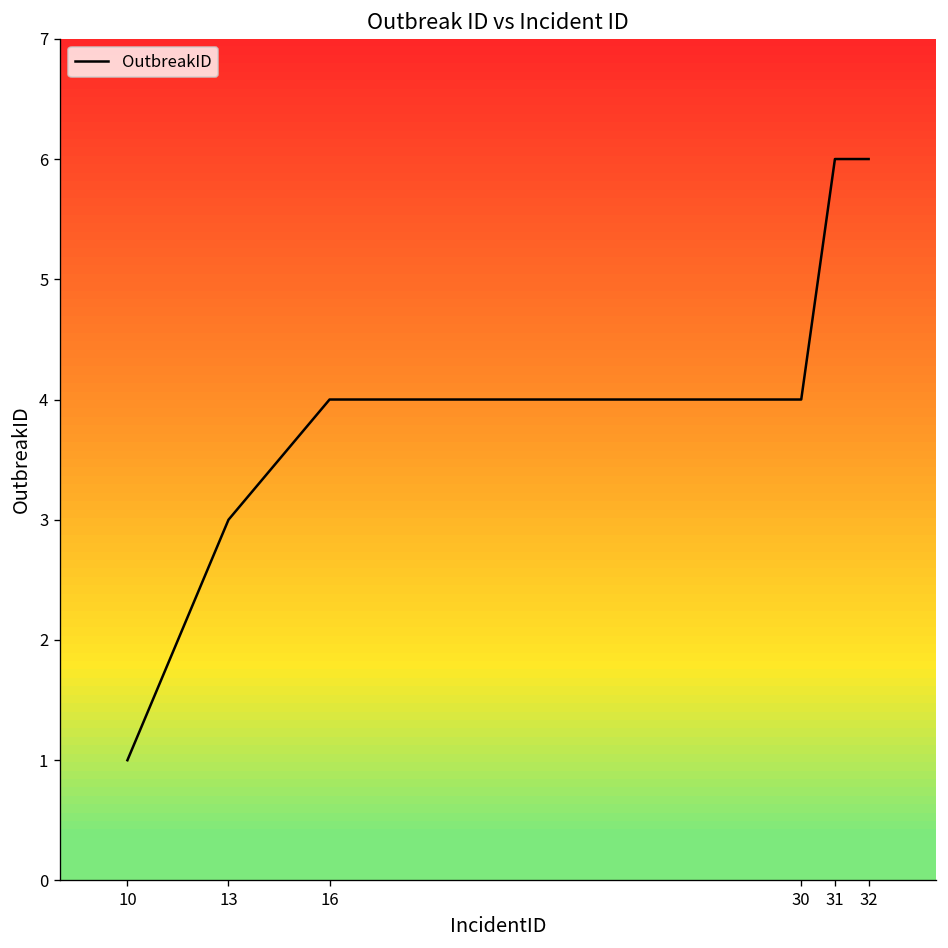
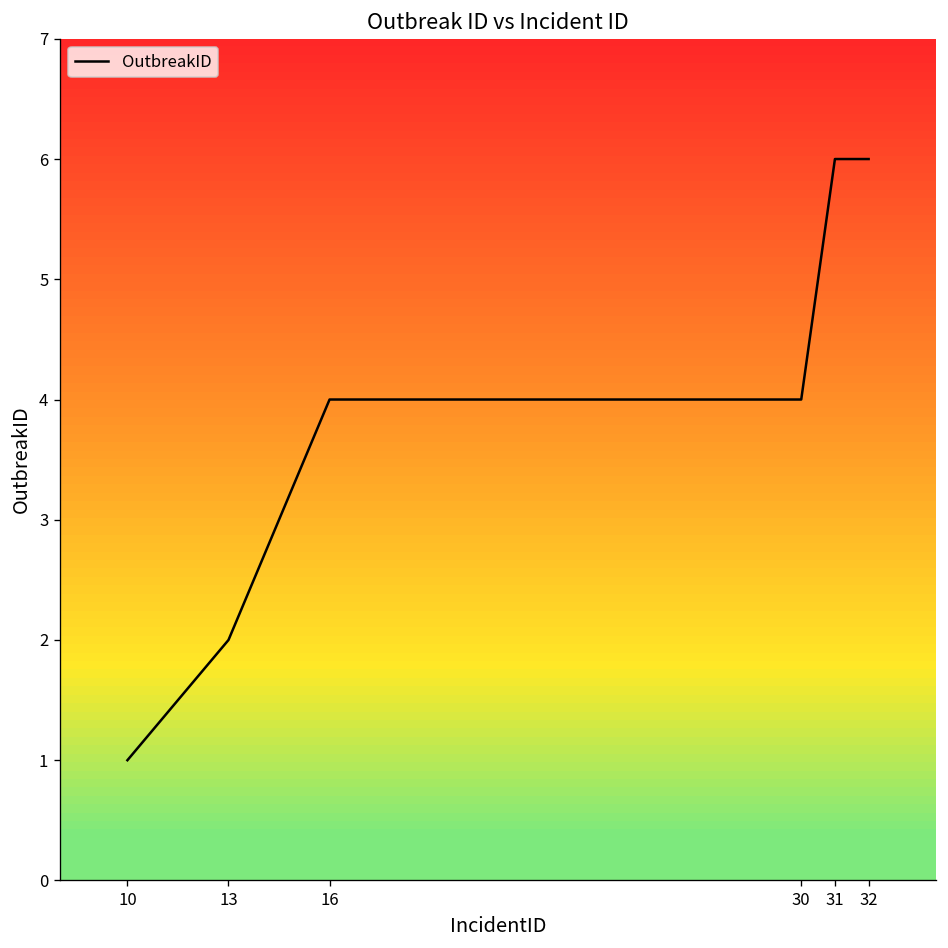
13: 3 -> 2
